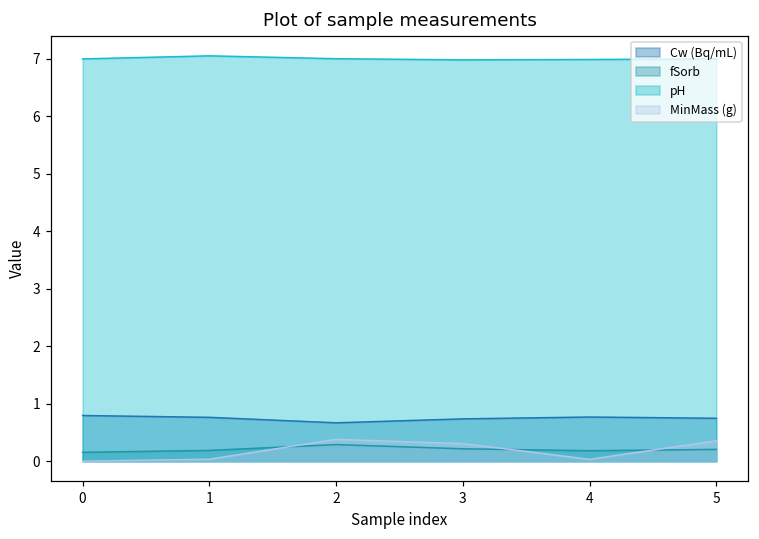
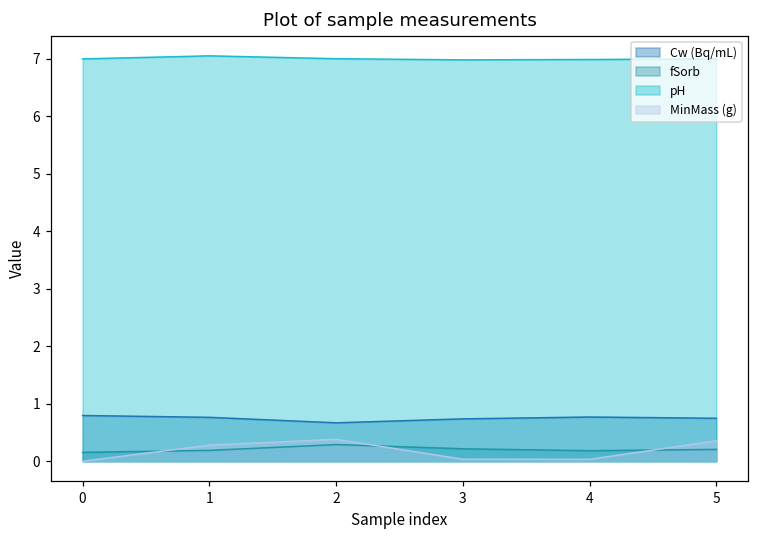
MinMass (g), 1: 0.0 -> 0.3
MinMass (g), 3: 0.3 -> 0.0
